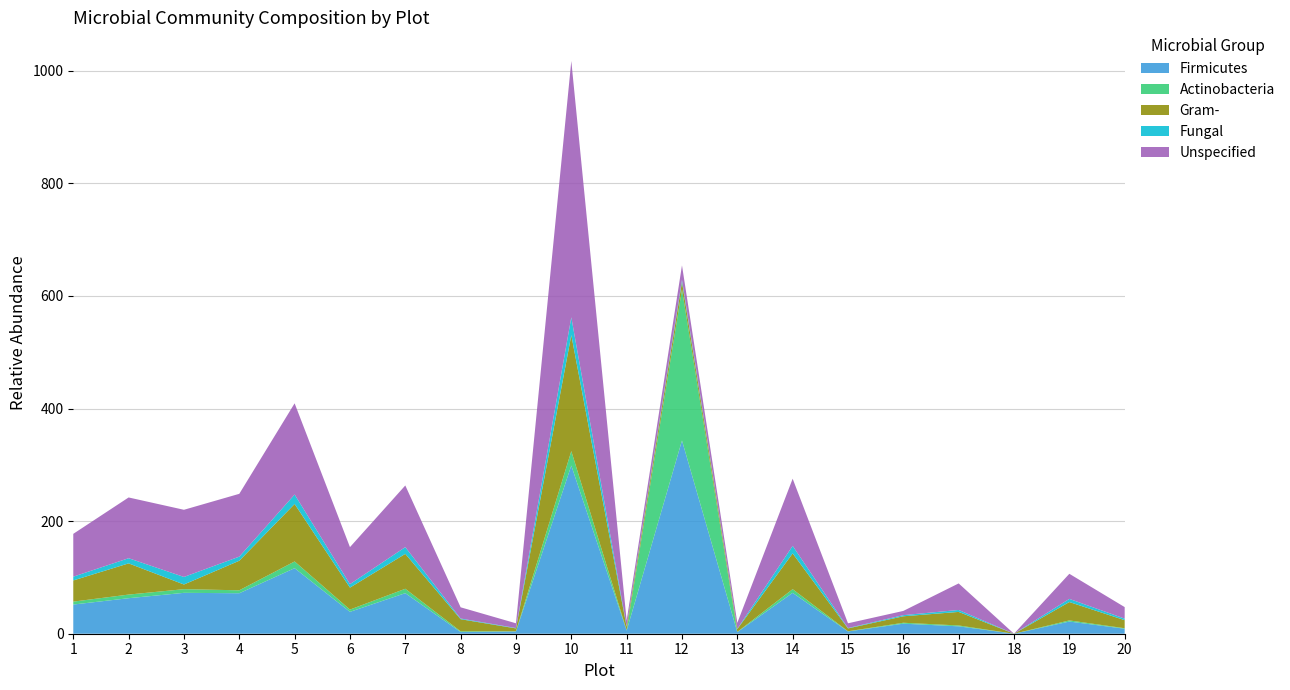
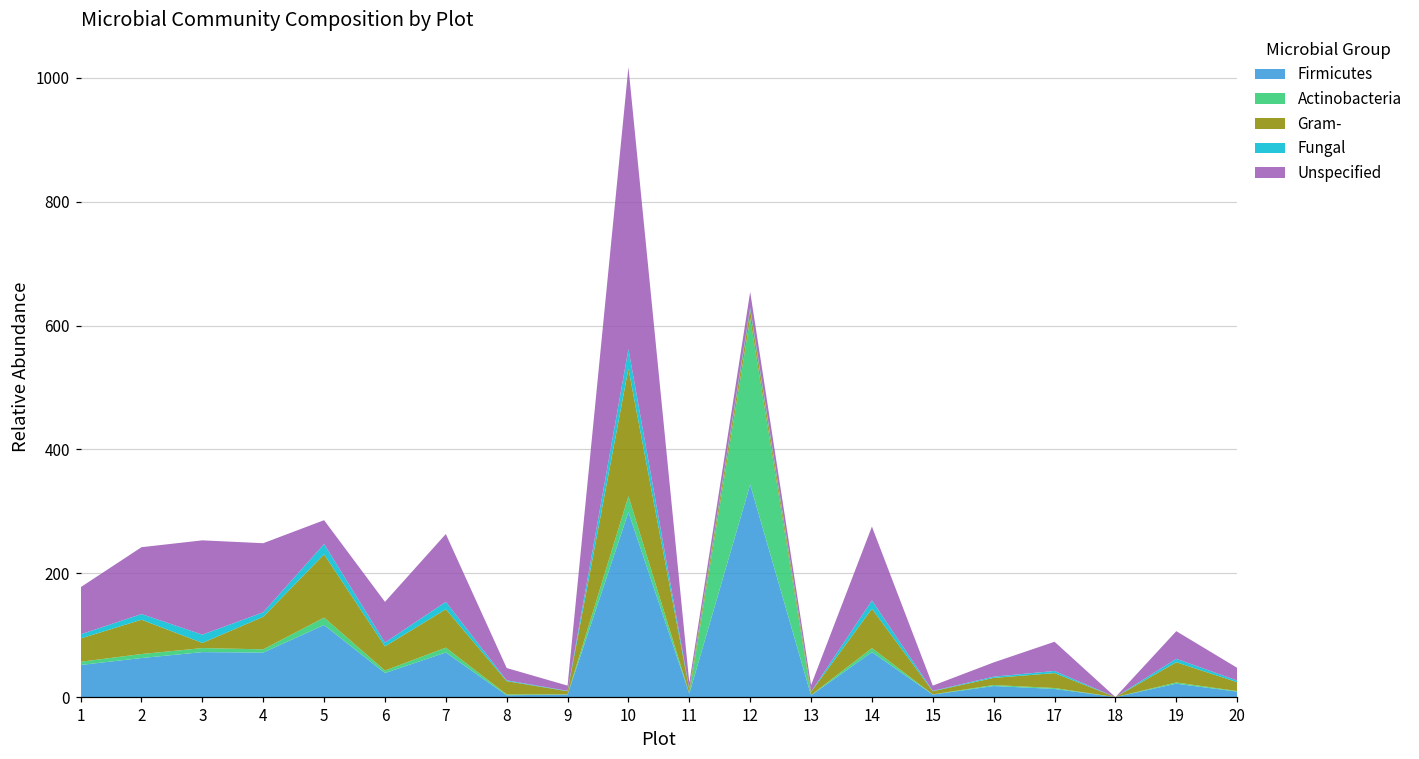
Unspecified, 3: 120 -> 150
Unspecified, 5: 160 -> 40
Unspecified, 16: 10 -> 20
